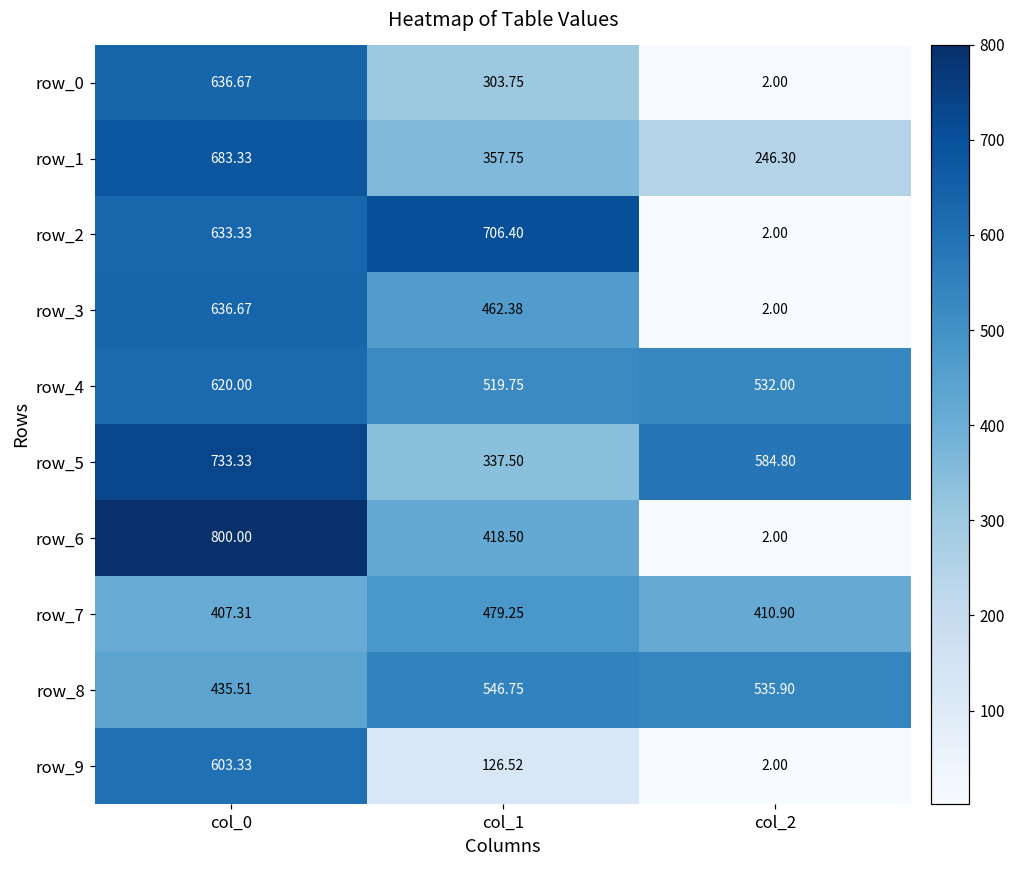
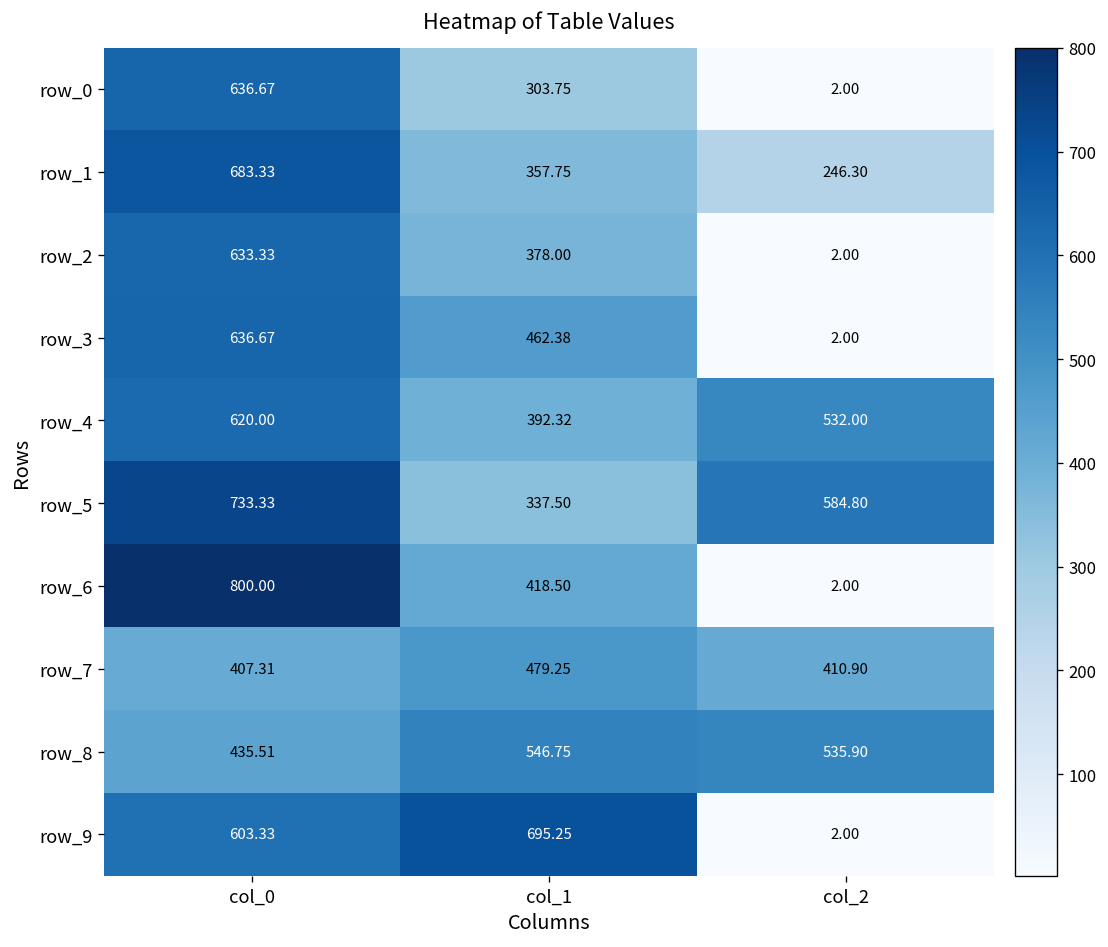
row_2, col_1: 706.40 -> 378.00
row_4, col_1: 519.75 -> 392.32
row_9, col_1: 126.52 -> 695.25
